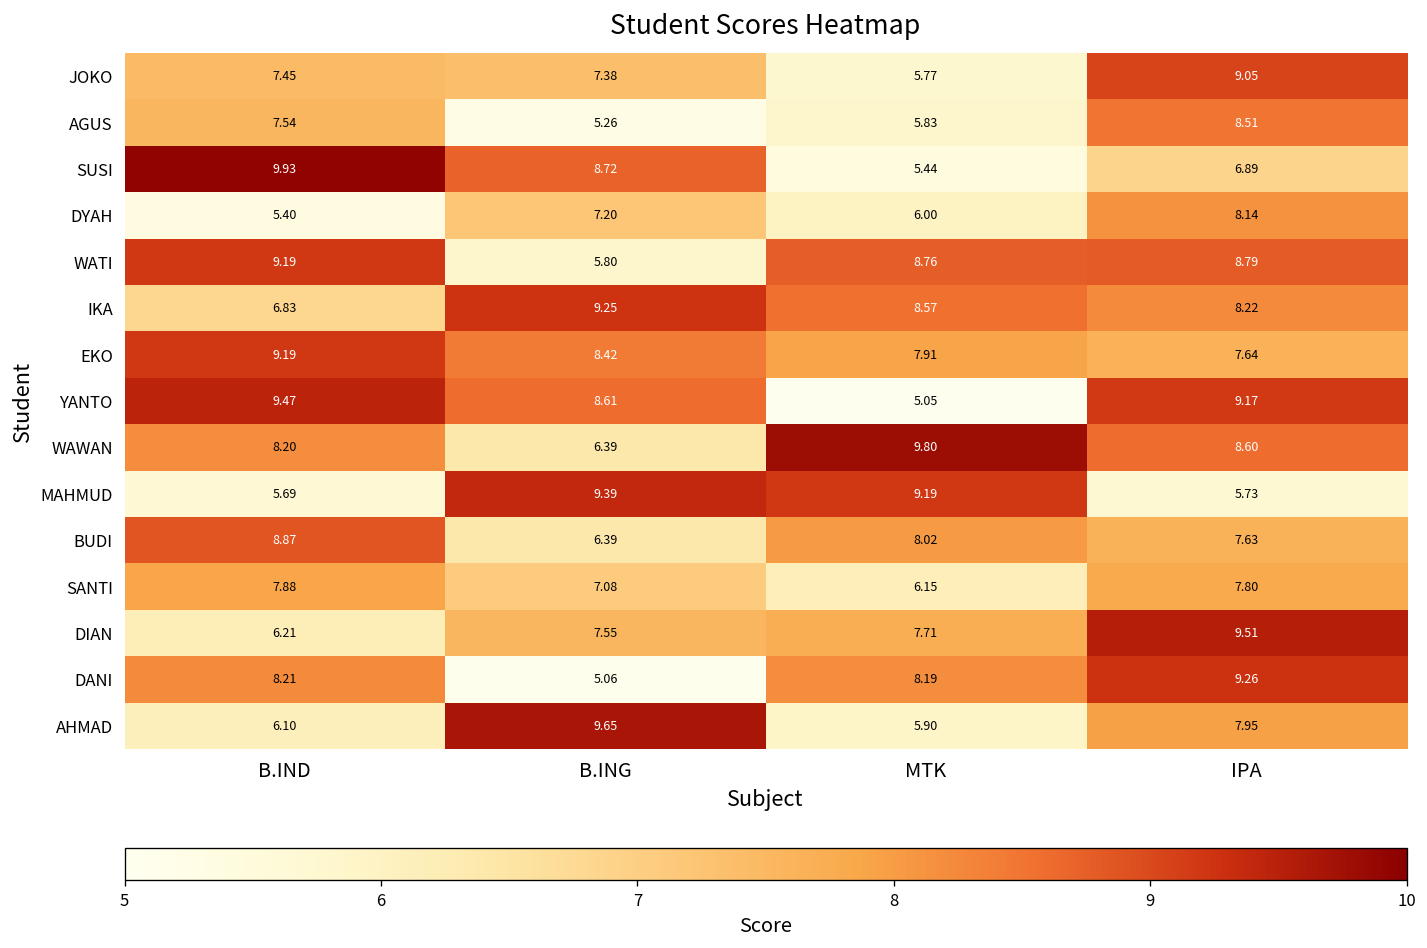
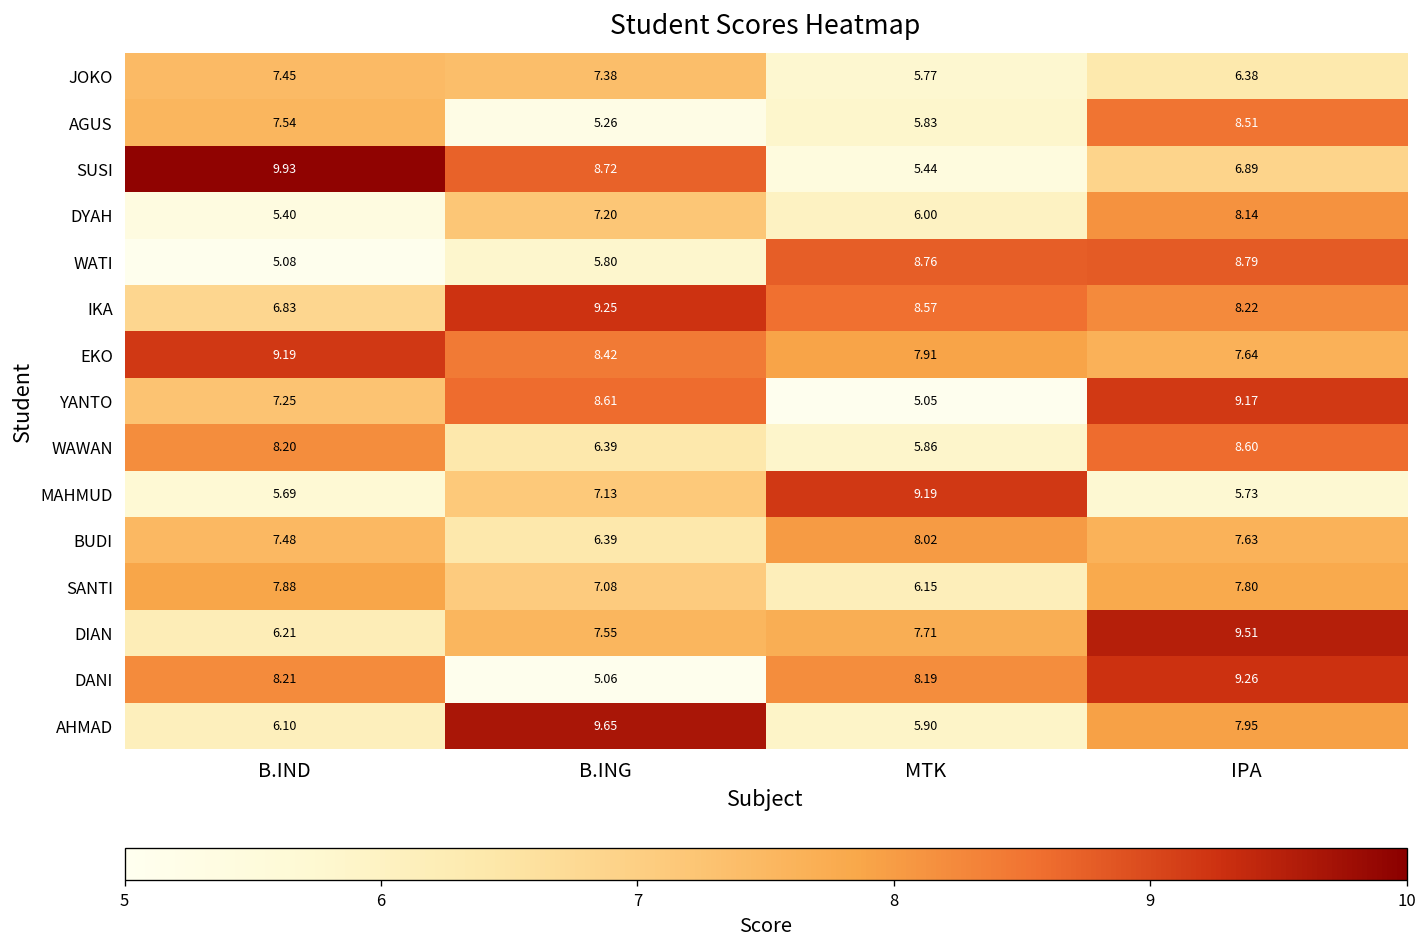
JOKO, IPA: 9.05 -> 6.38
WATI, B.IND: 9.19 -> 5.08
YANTO, B.IND: 9.47 -> 7.25
WAWAN, MTK: 9.80 -> 5.86
MAHMUD, B.ING: 9.39 -> 7.13
BUDI, B.IND: 8.87 -> 7.48
